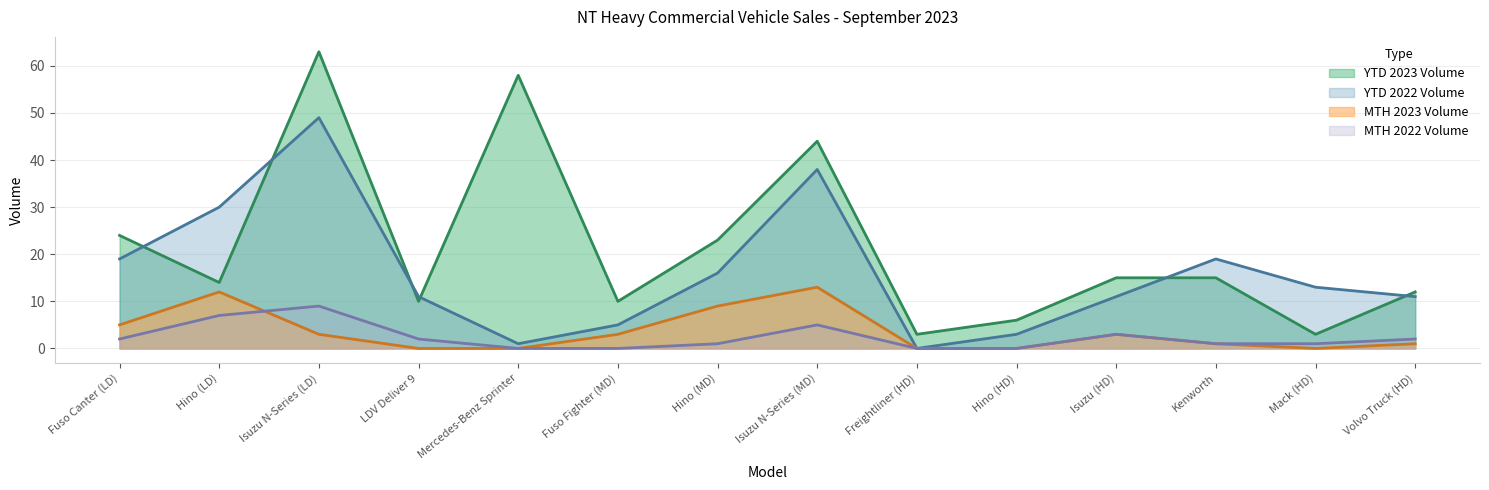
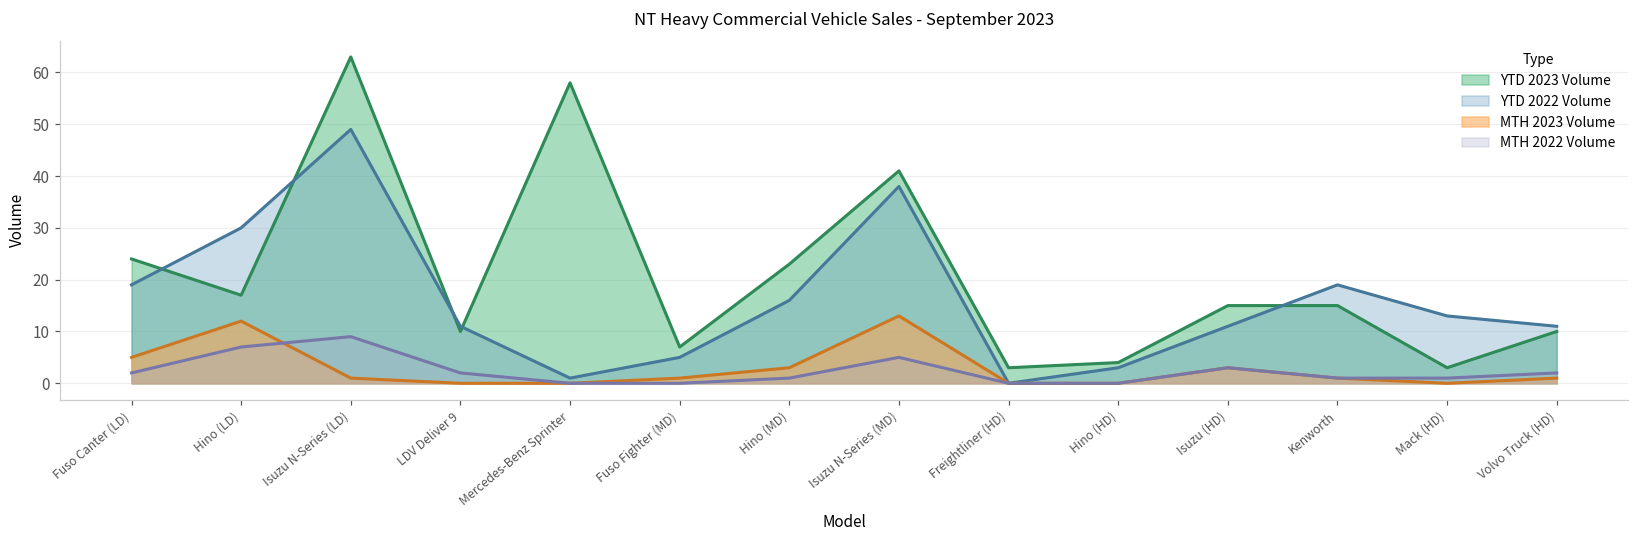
YTD 2023 Volume, Hino (LD): 14 -> 17
MTH 2023 Volume, Isuzu N-Series (LD): 3 -> 1
YTD 2023 Volume, Fuso Fighter (MD): 10 -> 7
MTH 2023 Volume, Fuso Fighter (MD): 3 -> 1
MTH 2023 Volume, Hino (MD): 9 -> 3
YTD 2023 Volume, Isuzu N-Series (MD): 44 -> 41
YTD 2023 Volume, Hino (HD): 6 -> 4
YTD 2023 Volume, Volvo Truck (HD): 12 -> 10
